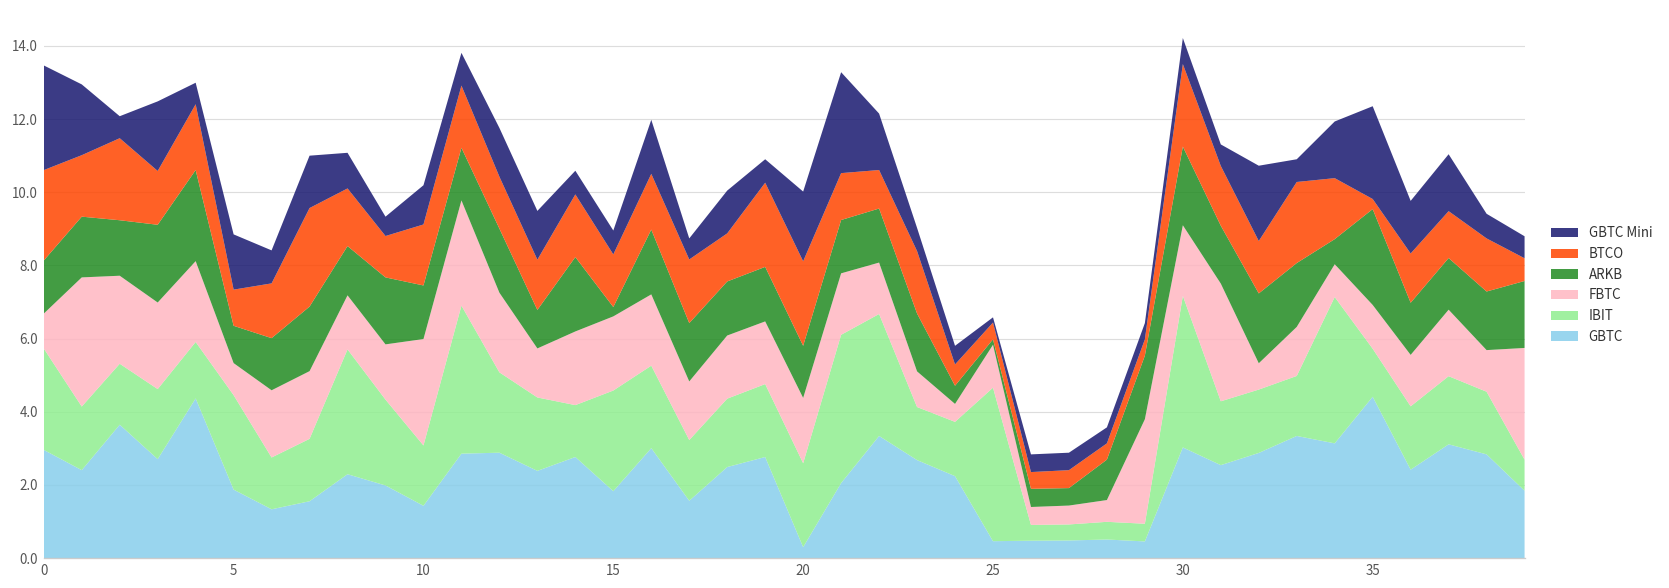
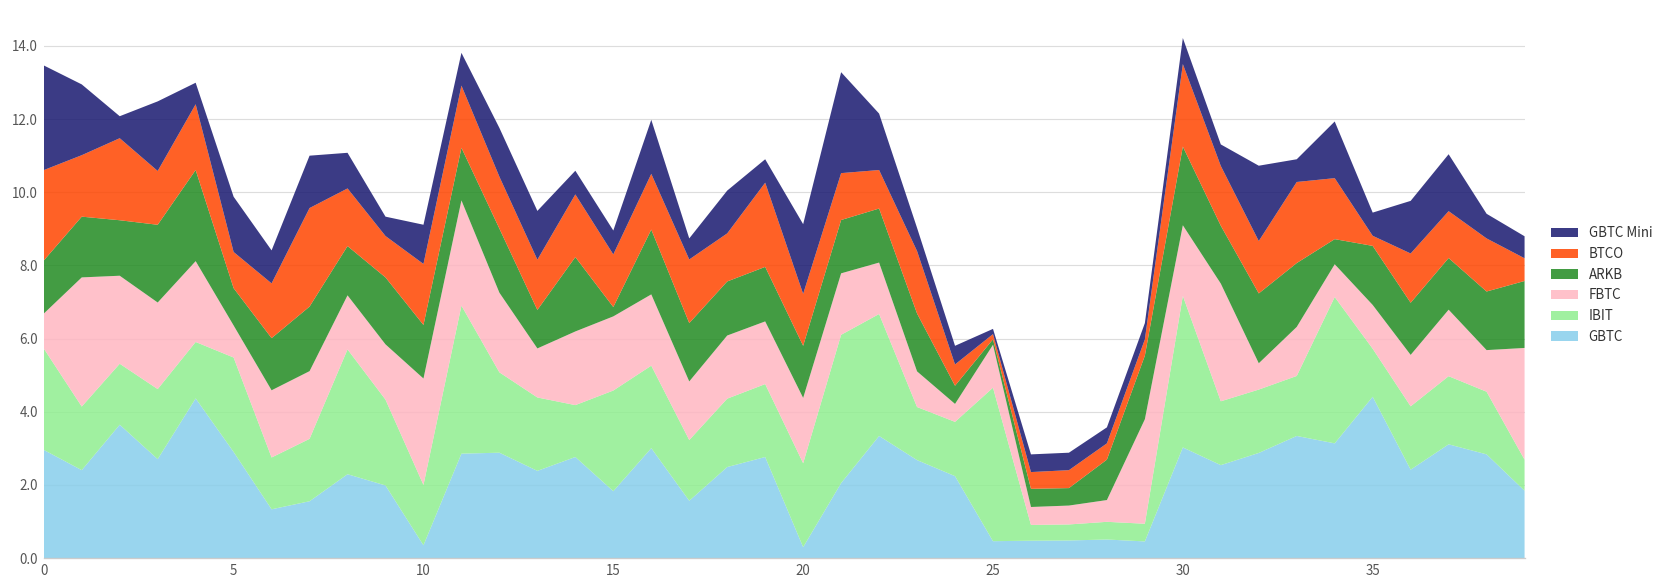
GBTC, 5: 1.9 -> 2.9
GBTC, 10: 1.4 -> 0.4
BTCO, 20: 2.3 -> 1.4
BTCO, 25: 0.5 -> 0.1
ARKB, 35: 2.6 -> 1.6
GBTC Mini, 35: 2.5 -> 0.6
